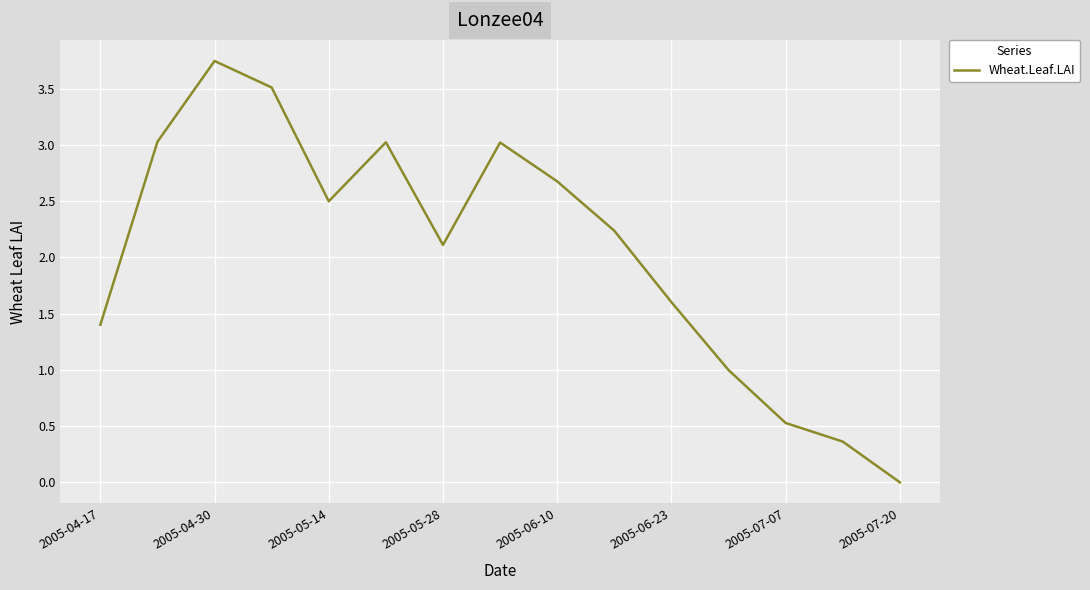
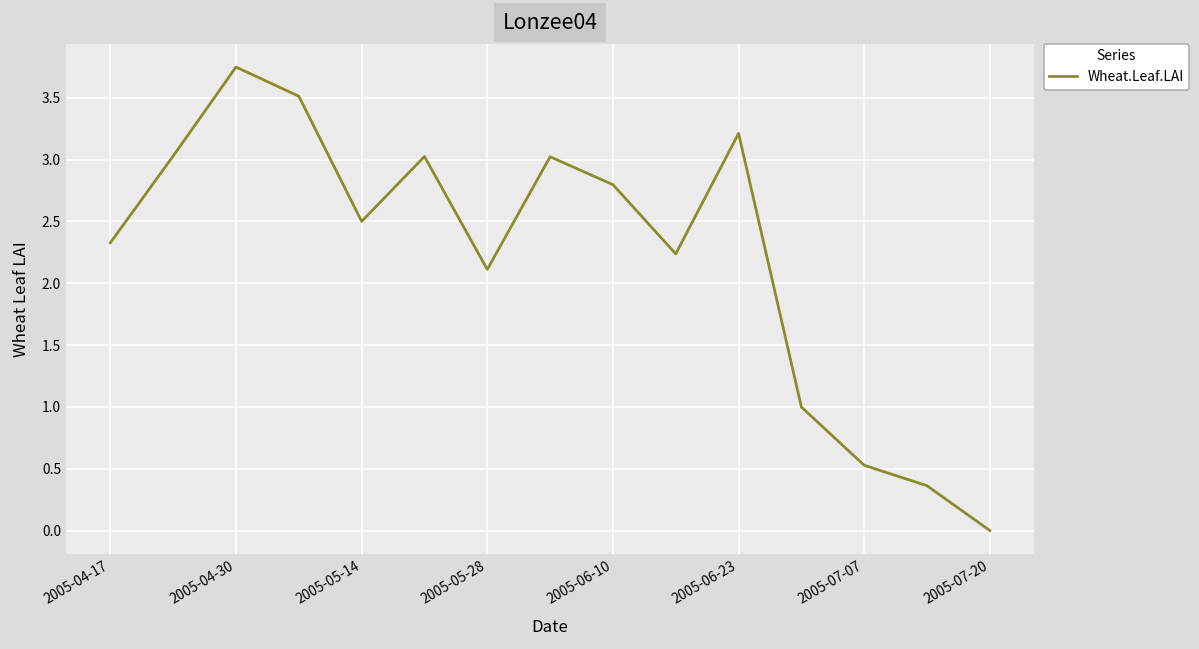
2005-04-17: 1.40 -> 2.33
2005-06-10: 2.68 -> 2.80
2005-06-23: 1.60 -> 3.21
